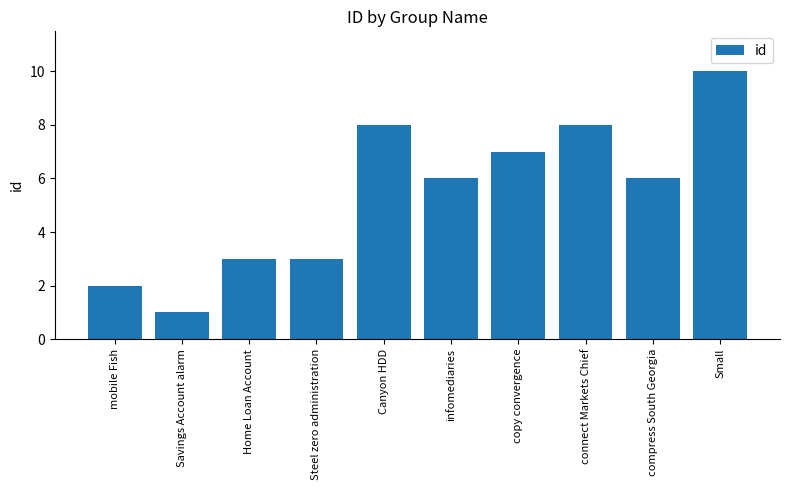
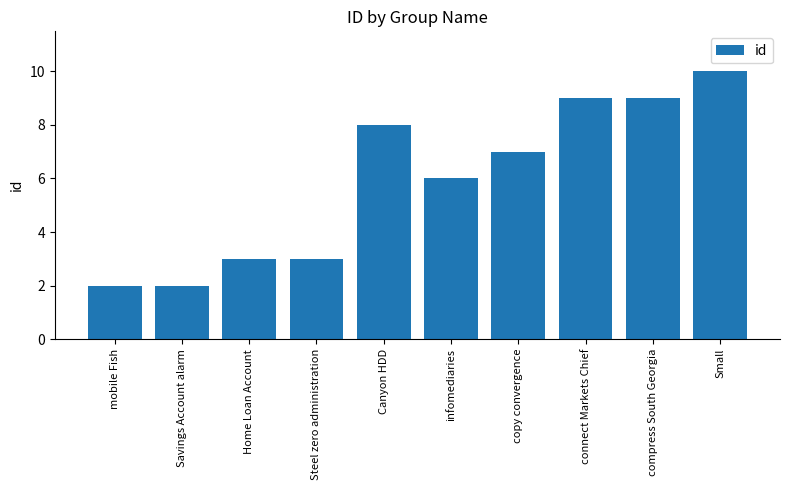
Savings Account alarm: 1 -> 2
connect Markets Chief: 8 -> 9
compress South Georgia: 6 -> 9
